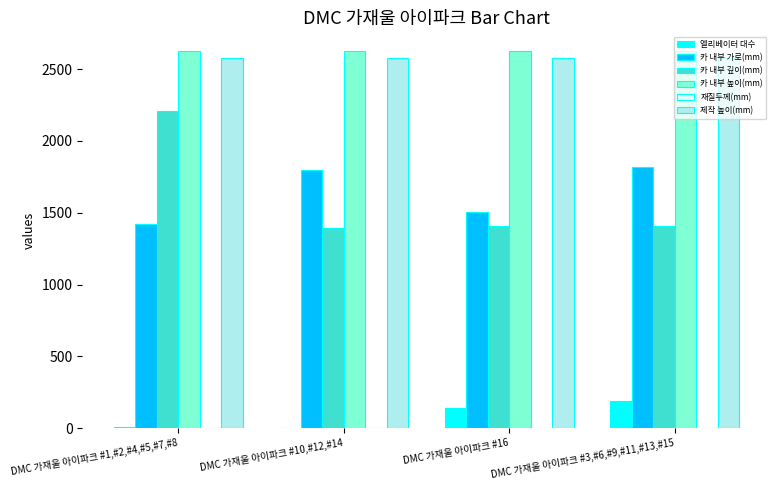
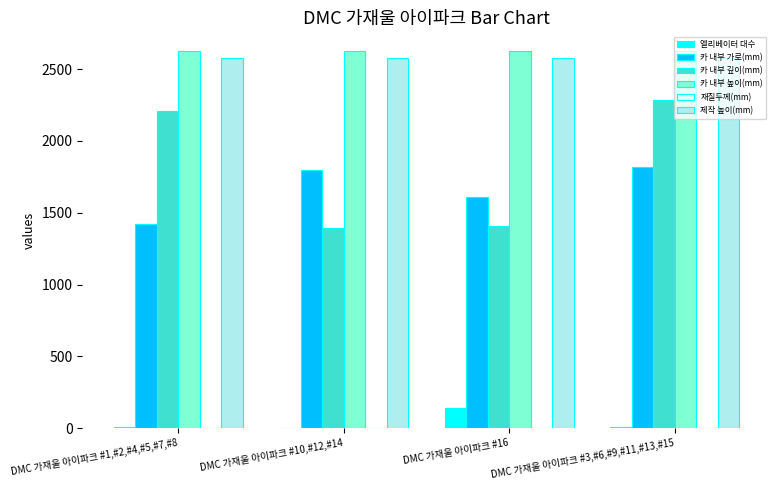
카 내부 가로(mm), DMC 가재울 아이파크 #16: 1500 -> 1610
엘리베이터 대수, DMC 가재울 아이파크 #3,#6,#9,#11,#13,#15: 190 -> 10
카 내부 깊이(mm), DMC 가재울 아이파크 #3,#6,#9,#11,#13,#15: 1410 -> 2290
